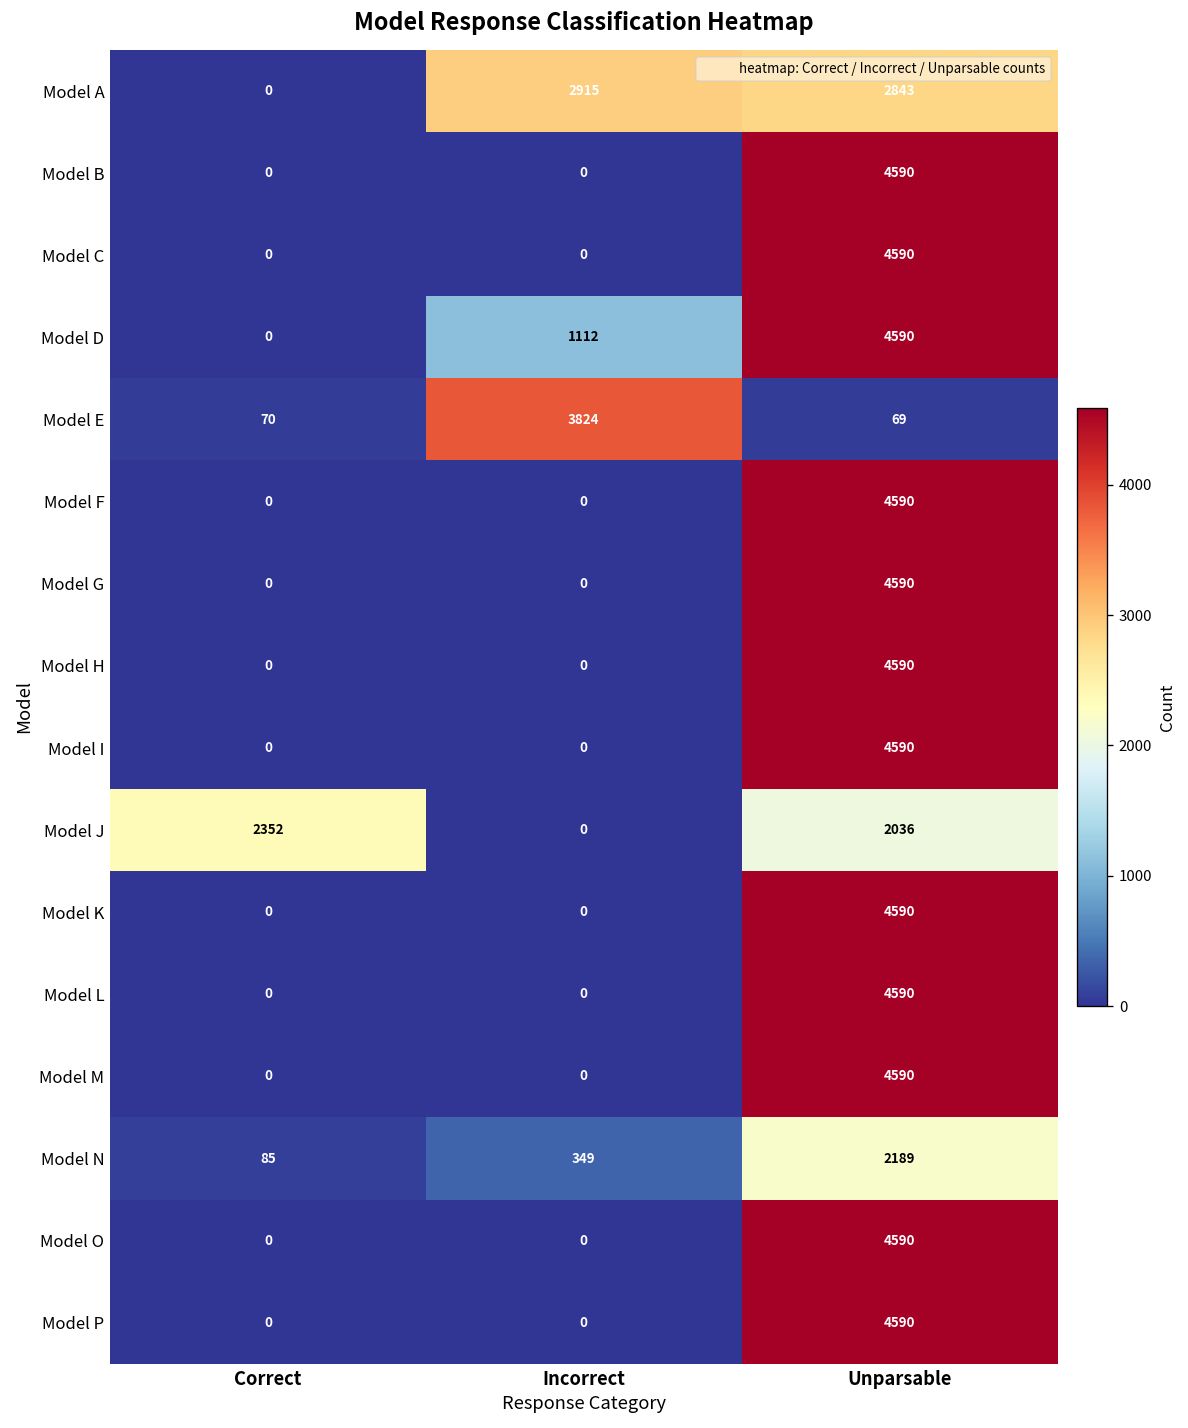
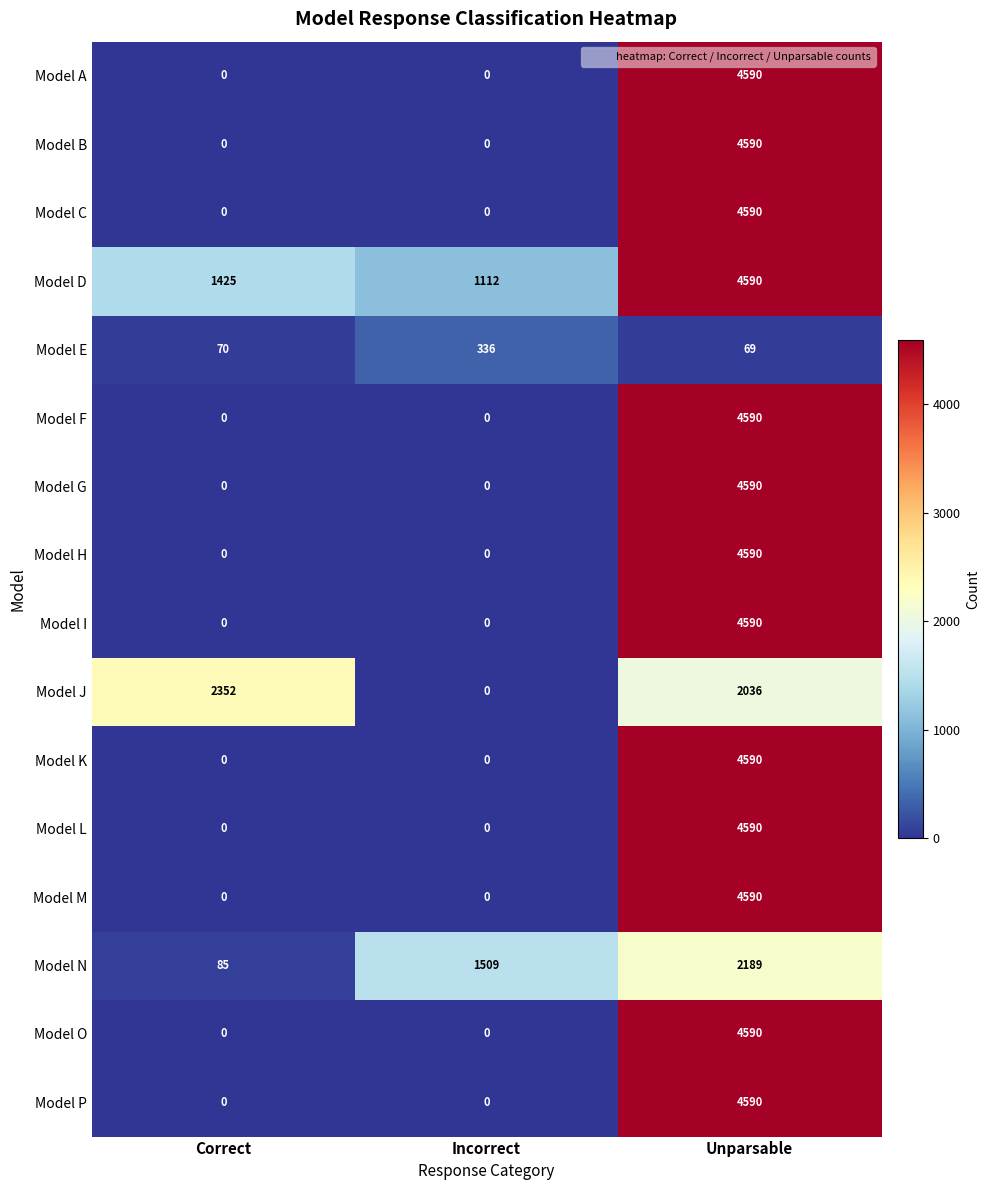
Model A, Incorrect: 2915 -> 0
Model A, Unparsable: 2843 -> 4590
Model D, Correct: 0 -> 1425
Model E, Incorrect: 3824 -> 336
Model N, Incorrect: 349 -> 1509
